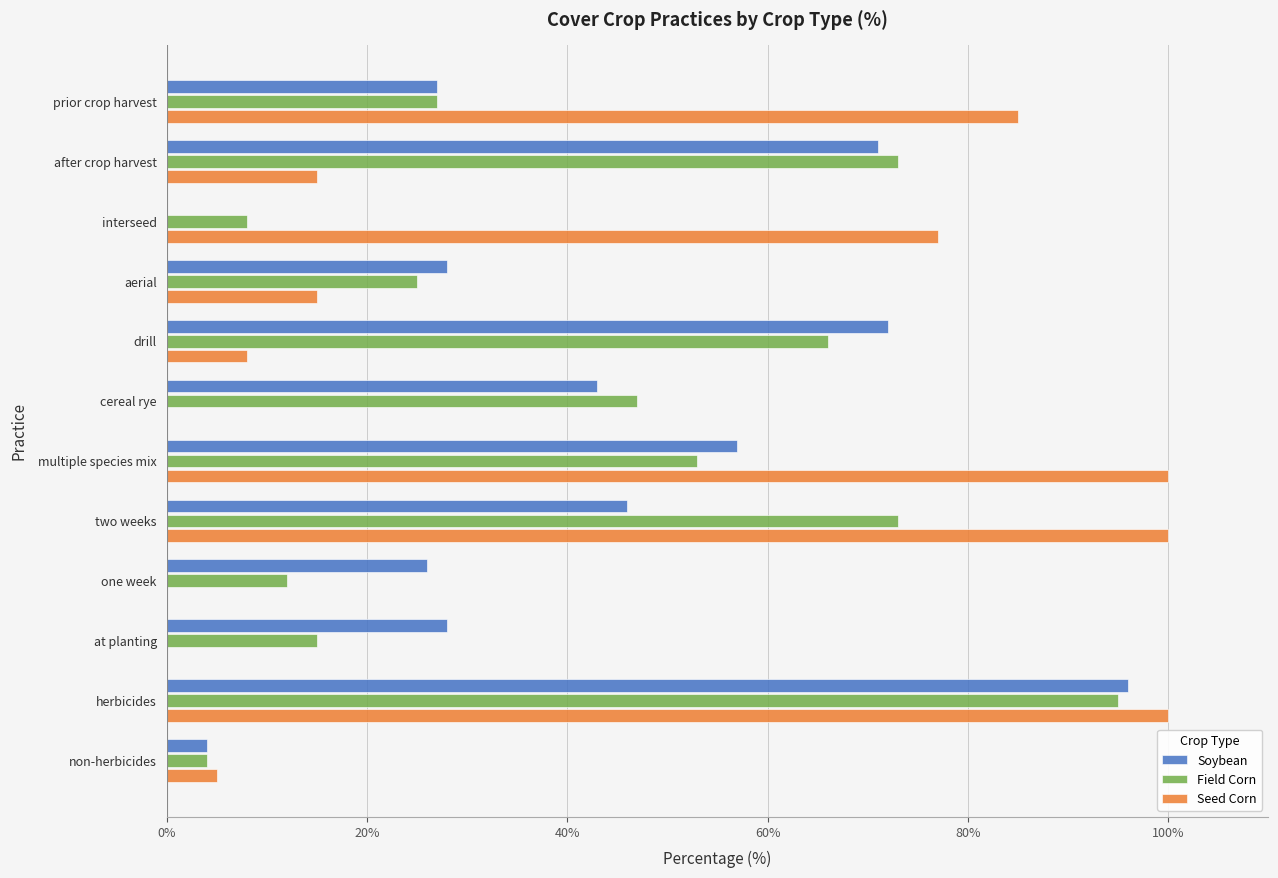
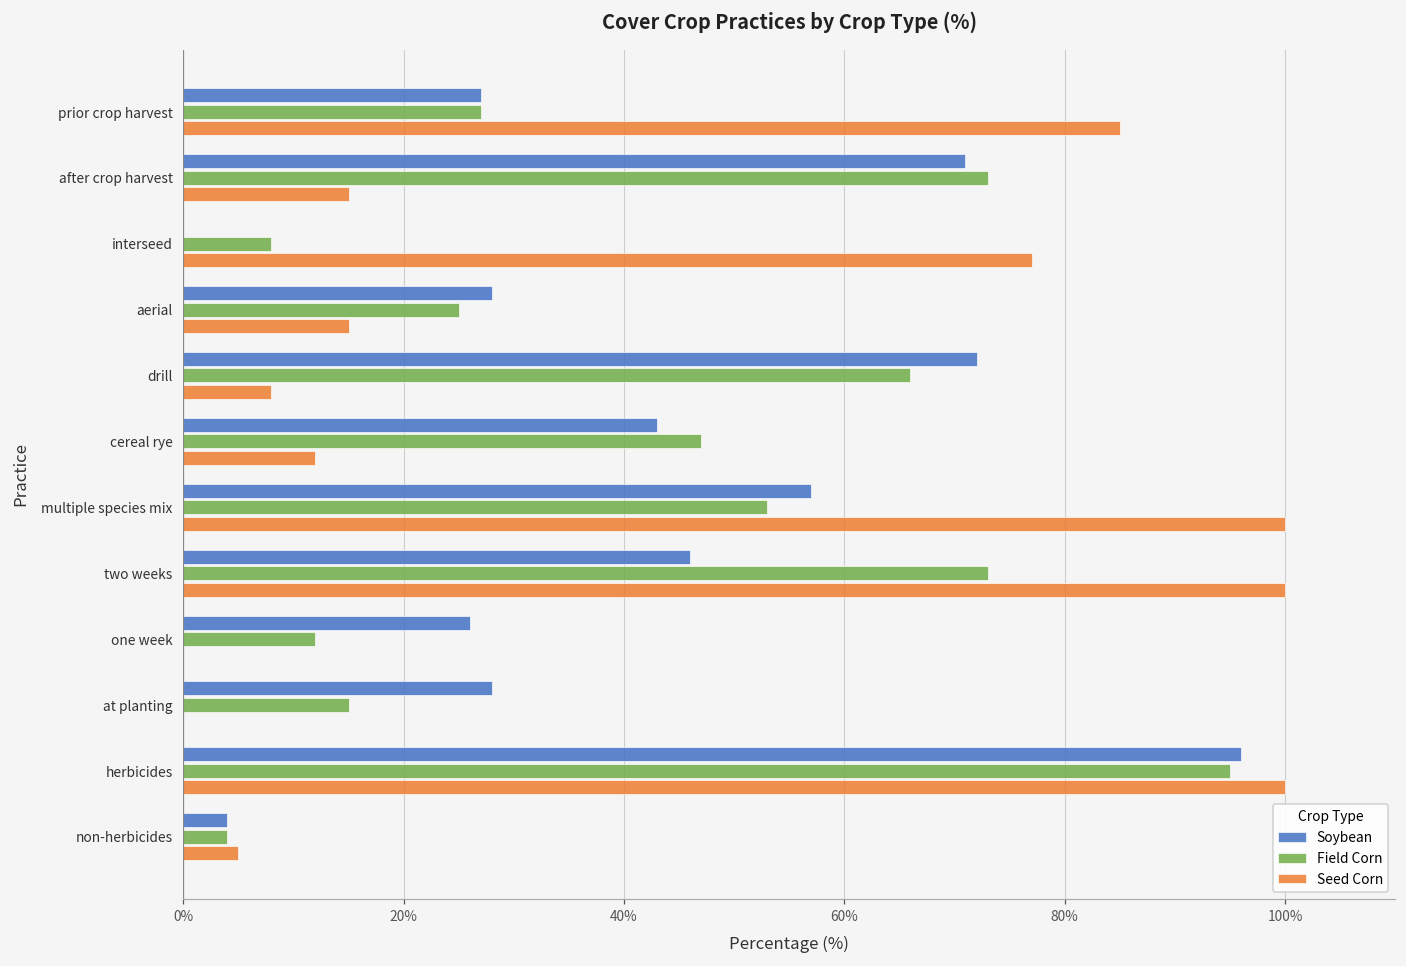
Seed Corn, cereal rye: 0% -> 12%
